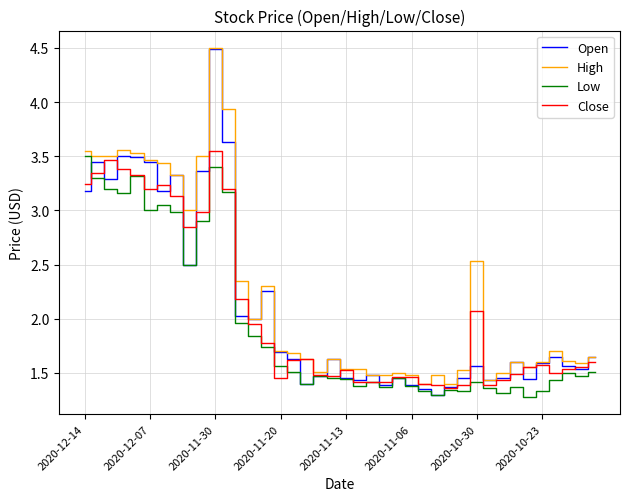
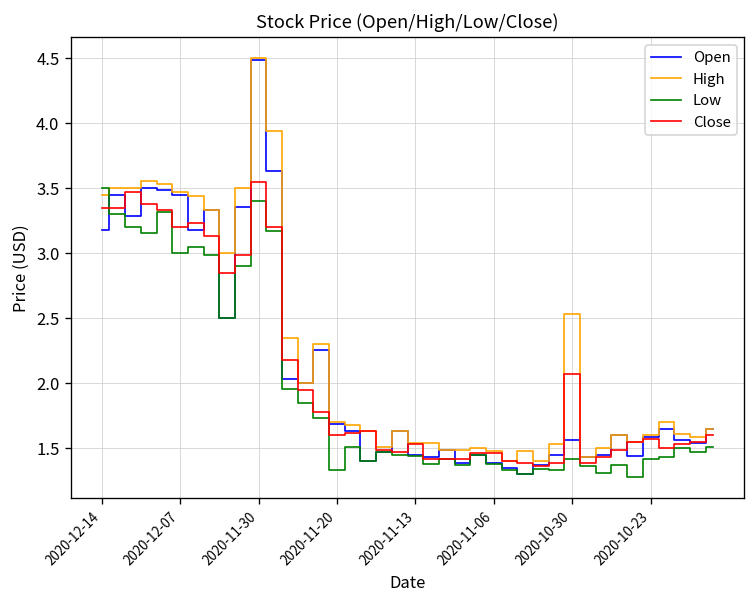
High, 2020-12-14: 3.55 -> 3.45
Close, 2020-12-14: 3.24 -> 3.35
Low, 2020-11-20: 1.56 -> 1.33
Close, 2020-11-20: 1.45 -> 1.60
Low, 2020-10-23: 1.33 -> 1.42
